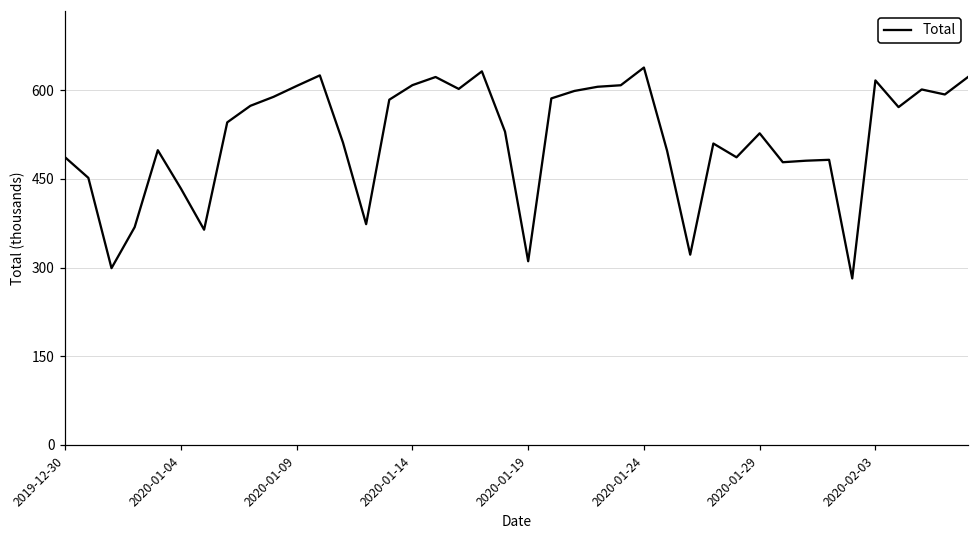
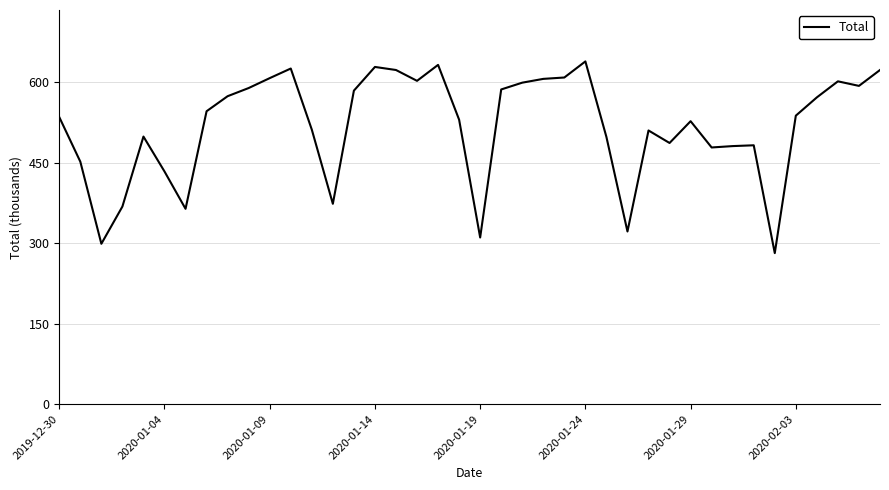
2019-12-30: 490 -> 540
2020-01-14: 610 -> 630
2020-02-03: 620 -> 540
